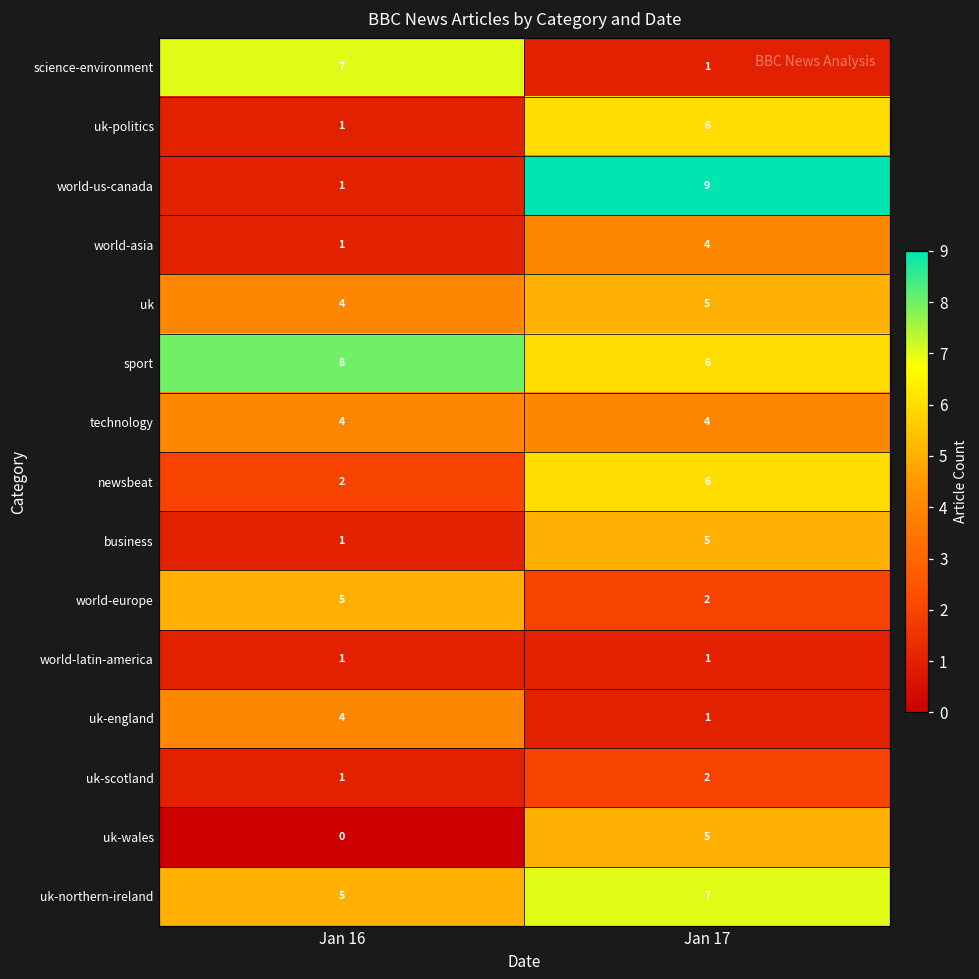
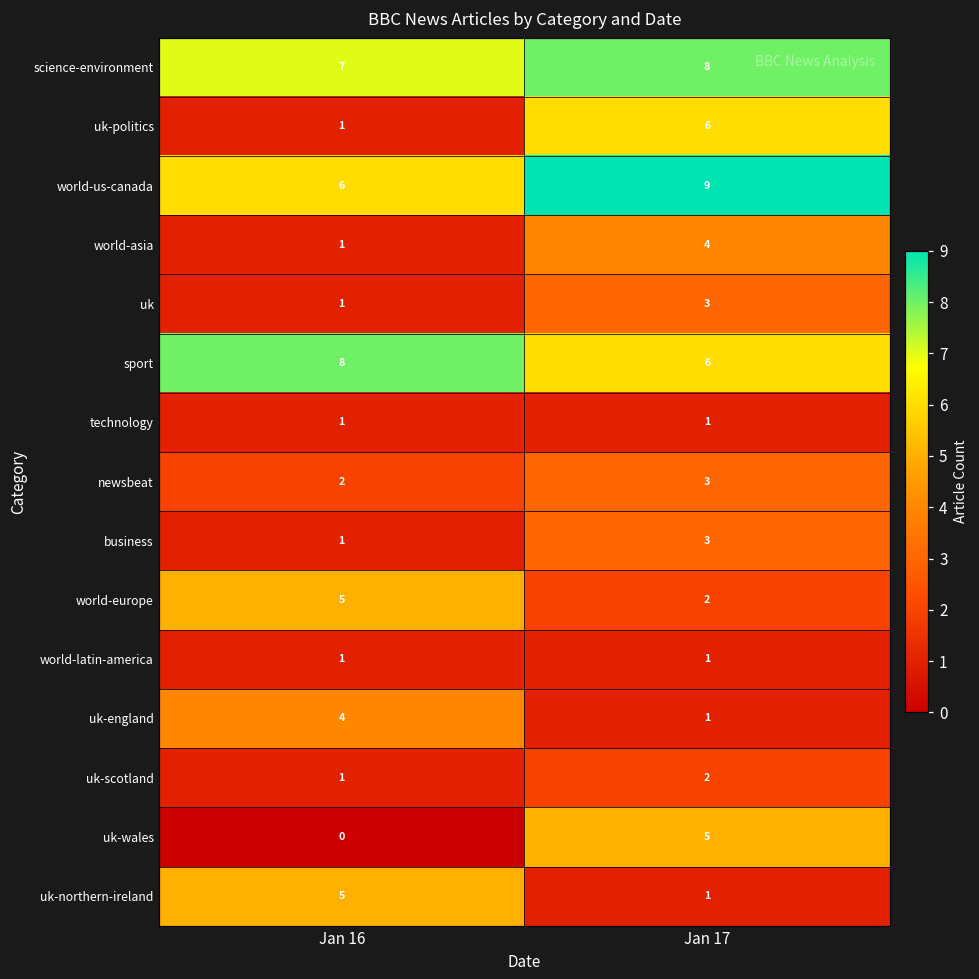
science-environment, Jan 17: 1 -> 8
world-us-canada, Jan 16: 1 -> 6
uk, Jan 16: 4 -> 1
uk, Jan 17: 5 -> 3
technology, Jan 16: 4 -> 1
technology, Jan 17: 4 -> 1
newsbeat, Jan 17: 6 -> 3
business, Jan 17: 5 -> 3
uk-northern-ireland, Jan 17: 7 -> 1
